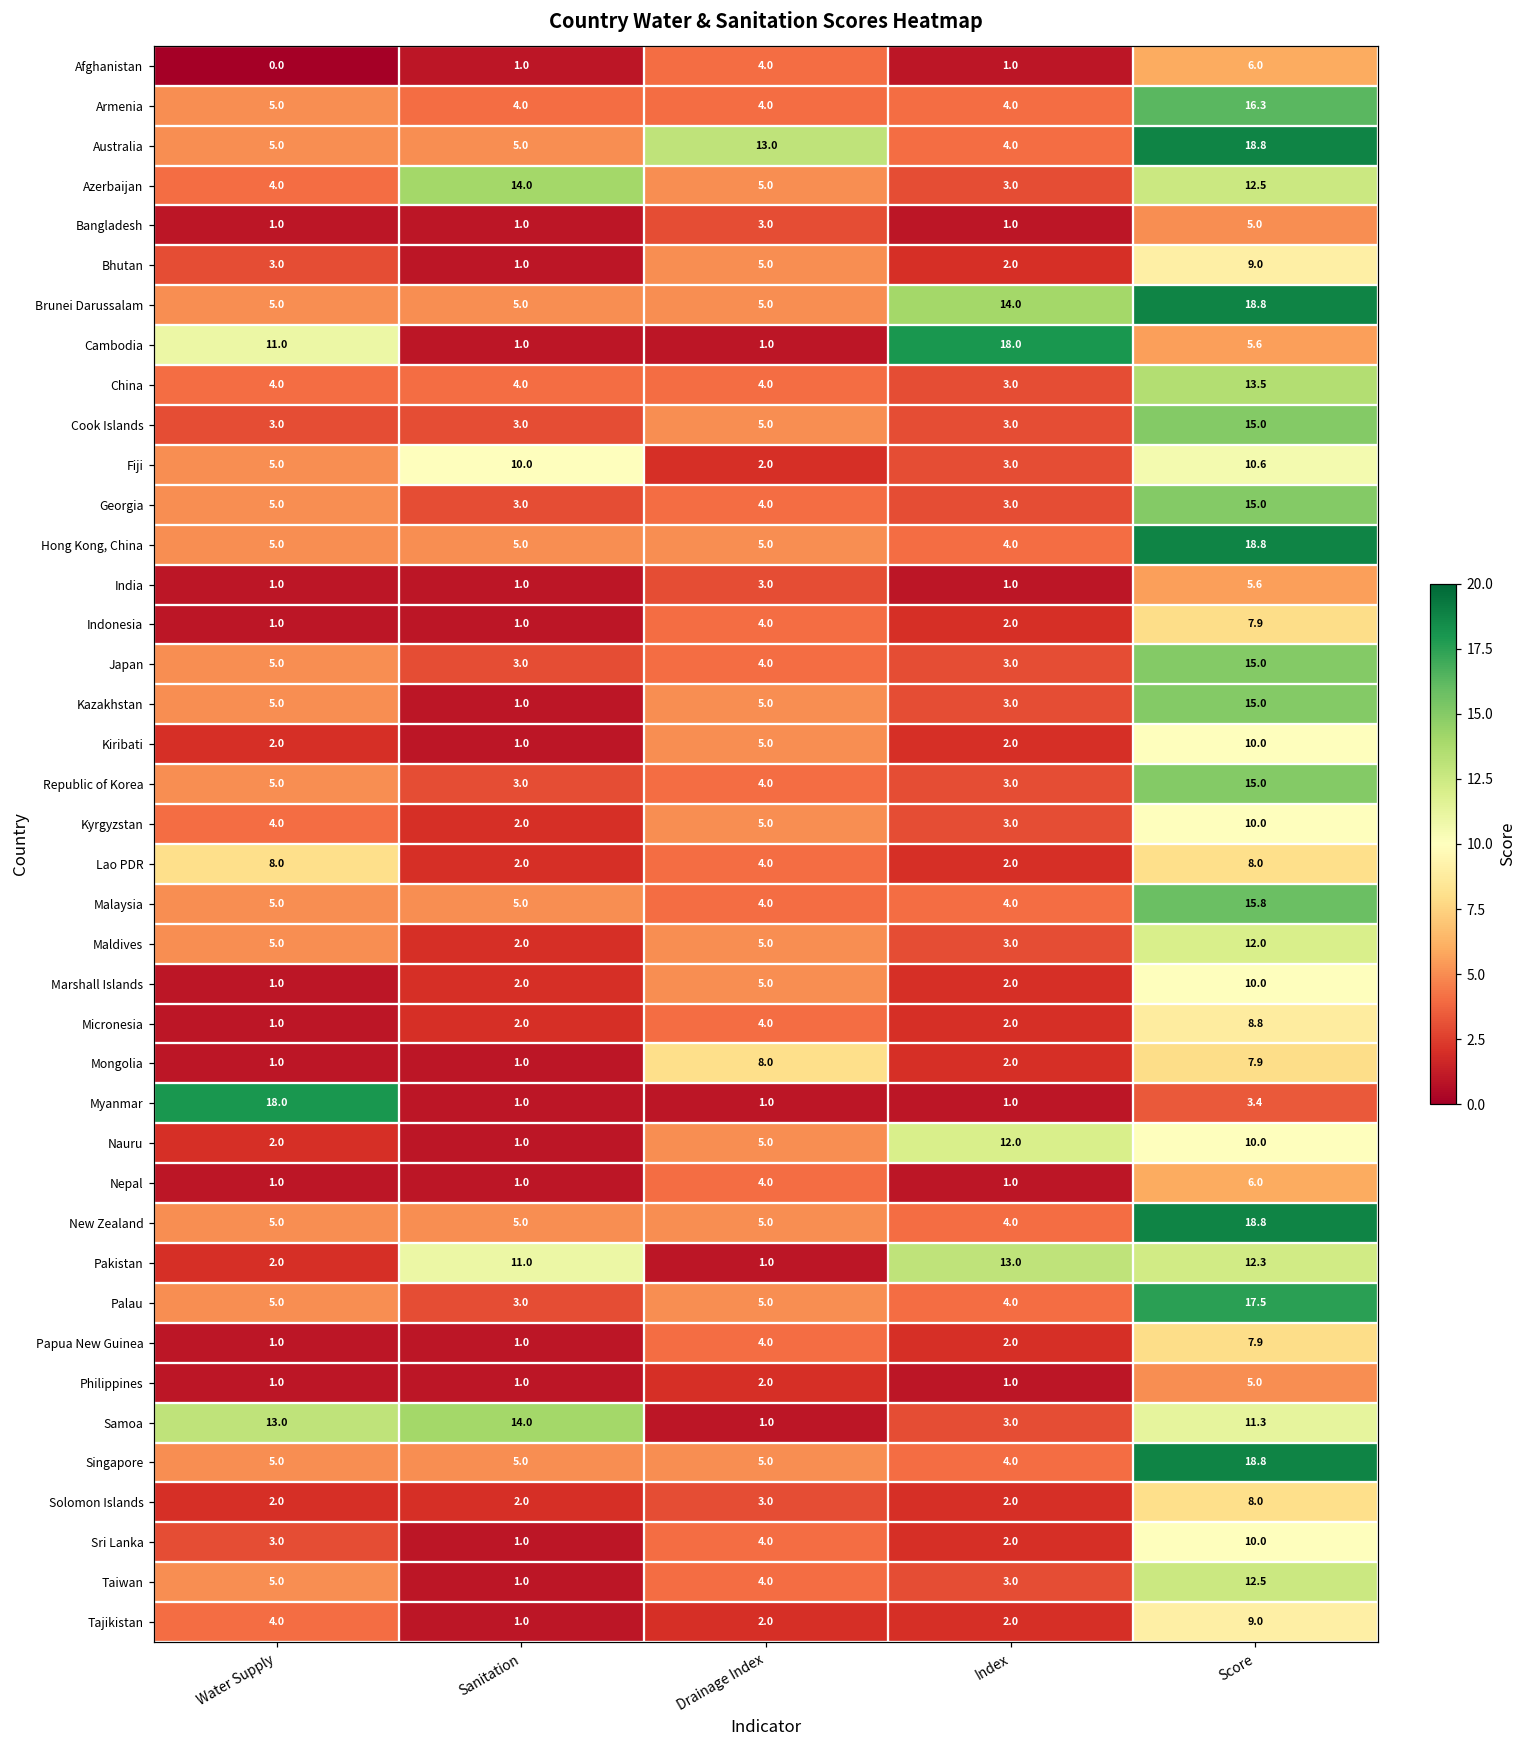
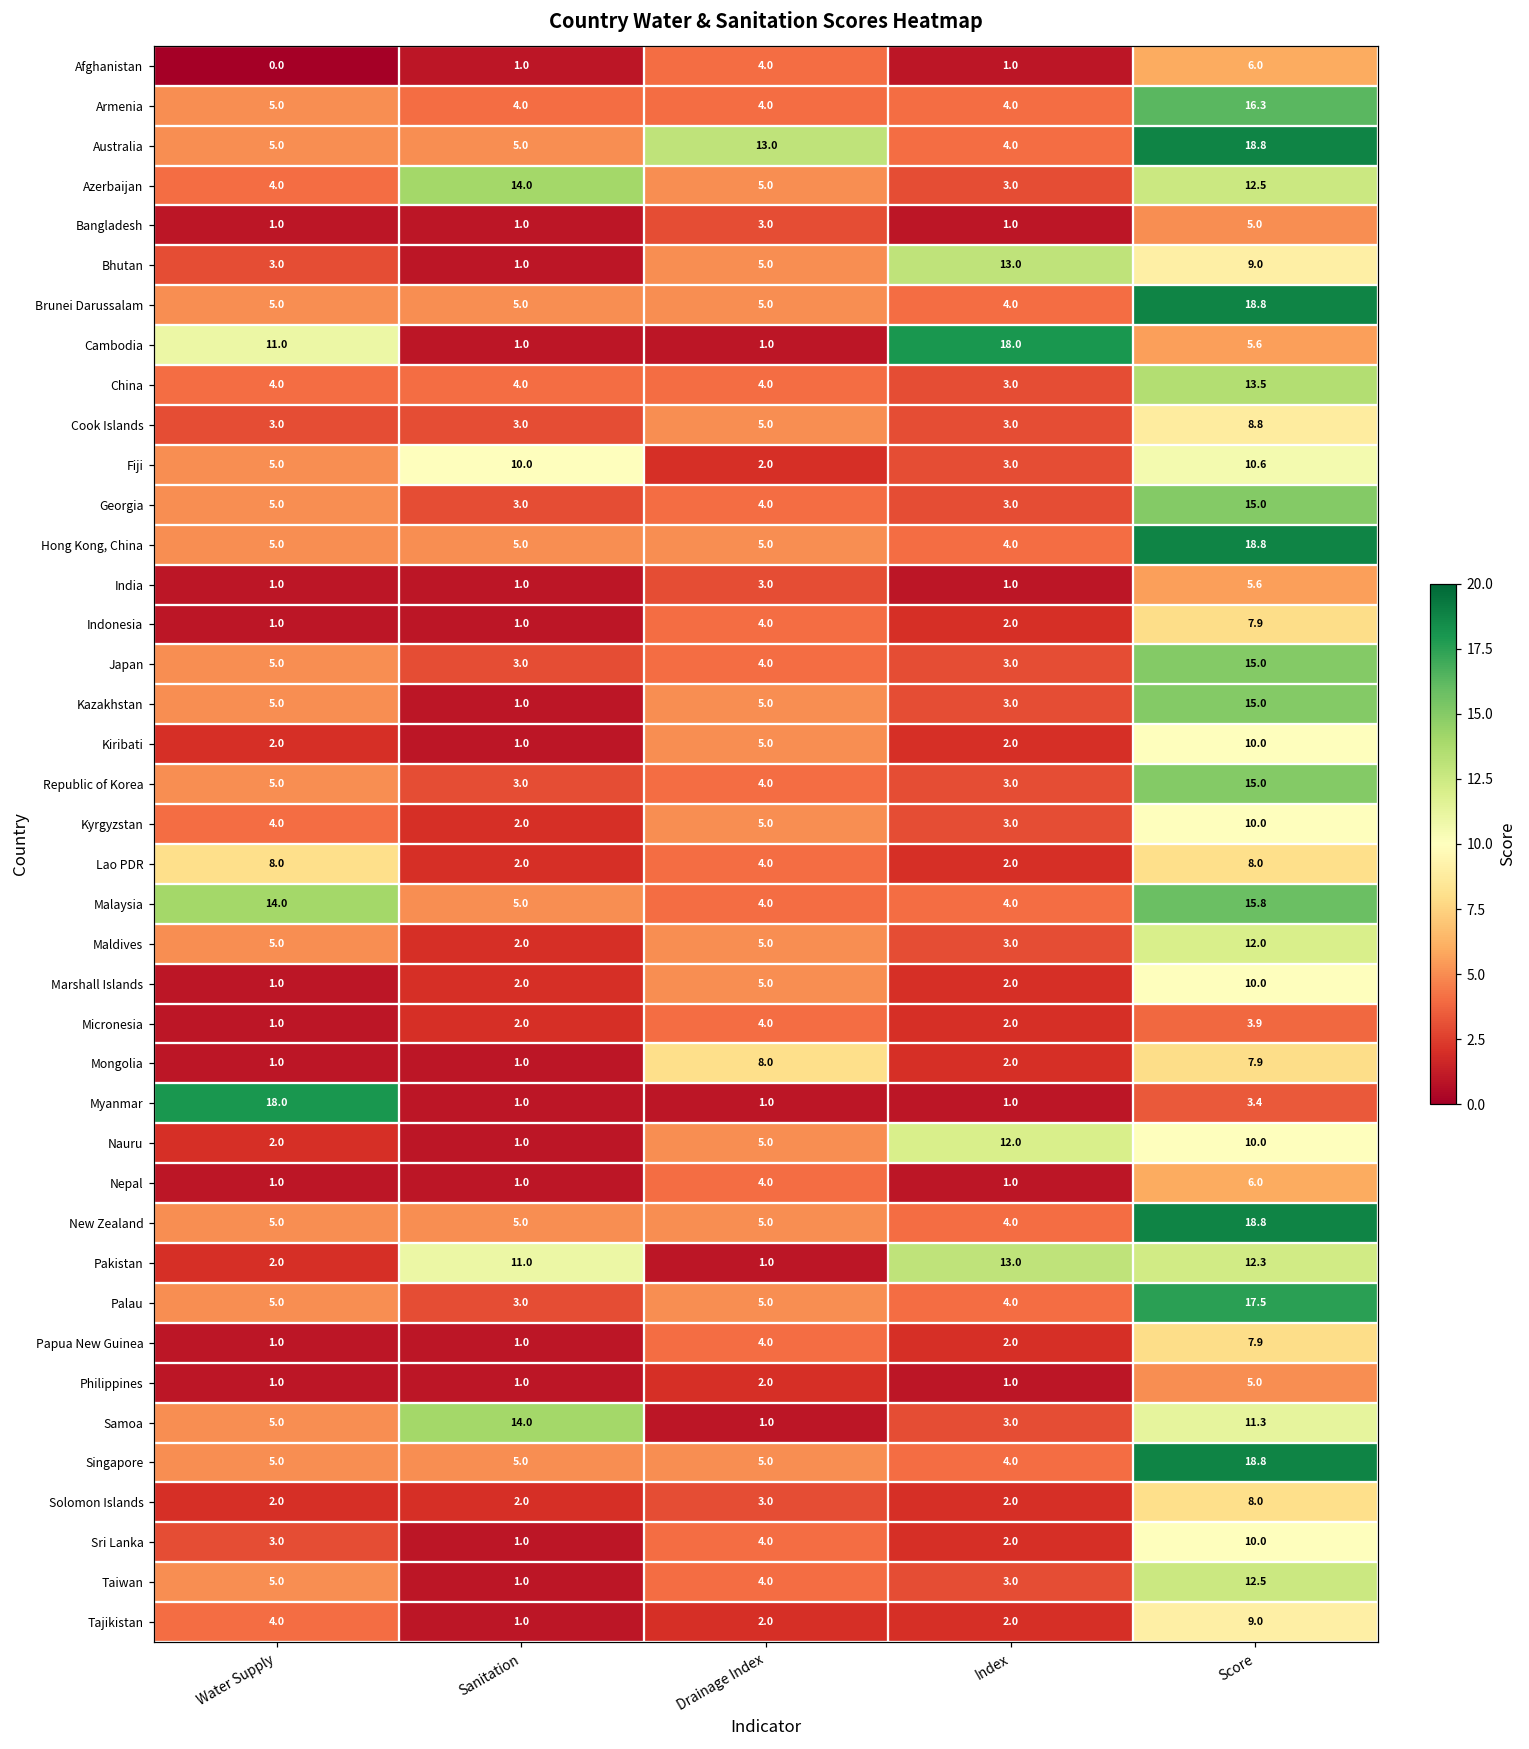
Bhutan, Index: 2.0 -> 13.0
Brunei Darussalam, Index: 14.0 -> 4.0
Cook Islands, Score: 15.0 -> 8.8
Malaysia, Water Supply: 5.0 -> 14.0
Micronesia, Score: 8.8 -> 3.9
Samoa, Water Supply: 13.0 -> 5.0
